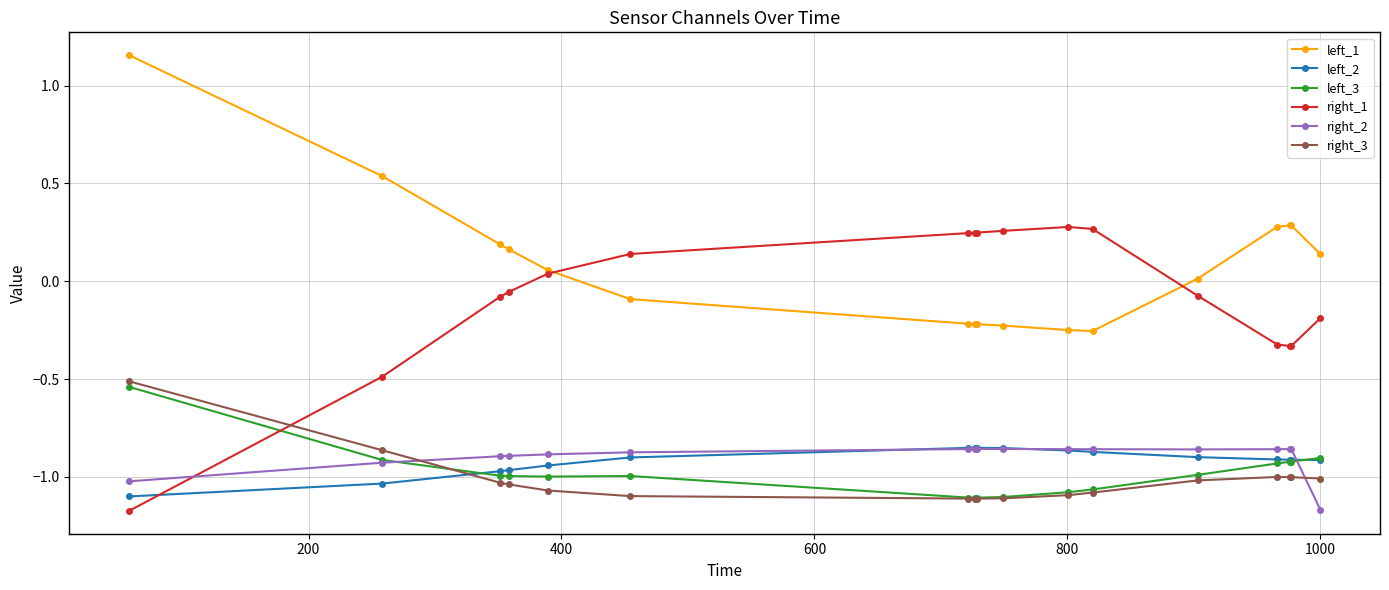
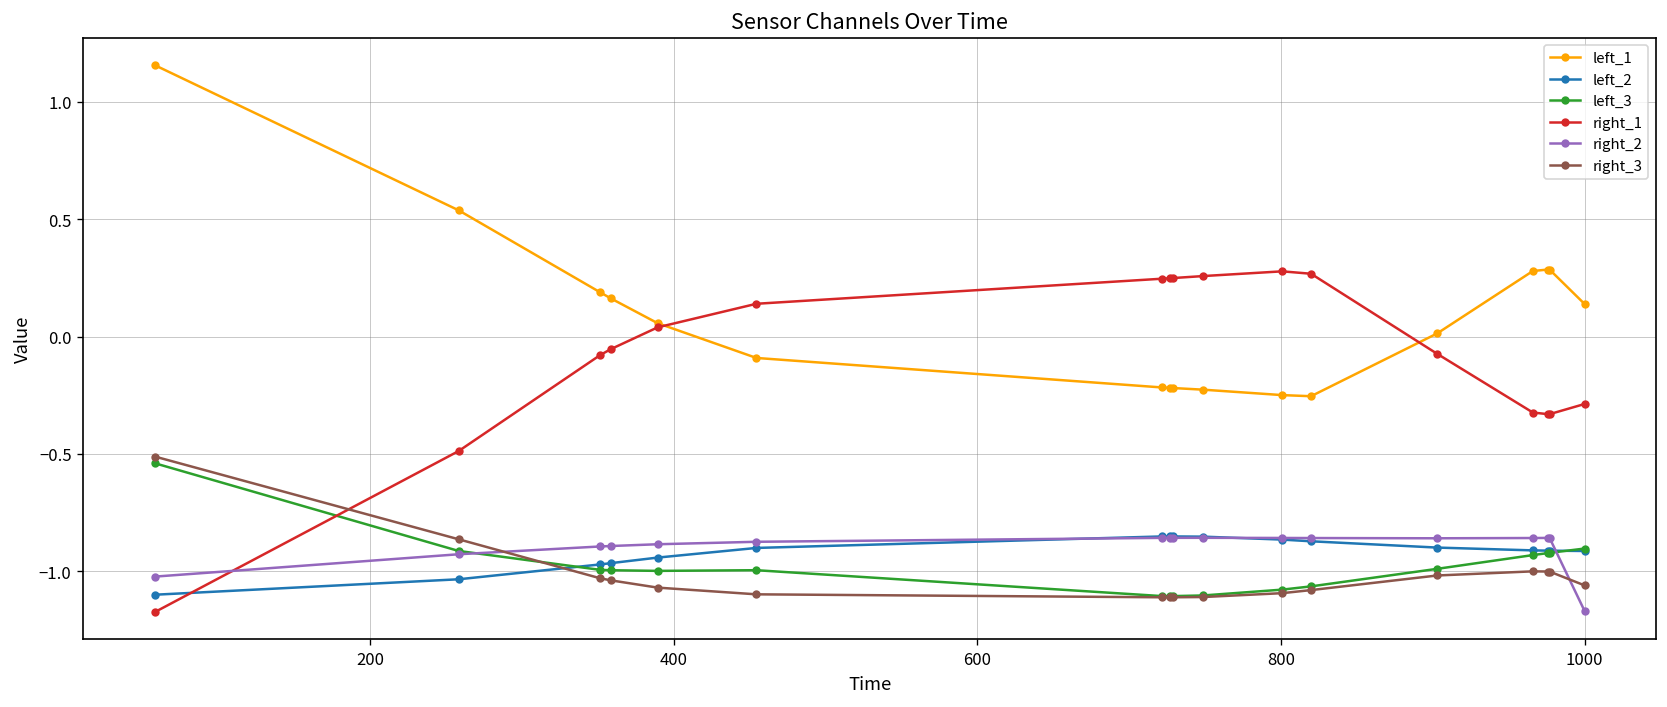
right_1, 1000: -0.19 -> -0.29
right_3, 1000: -1.01 -> -1.06
